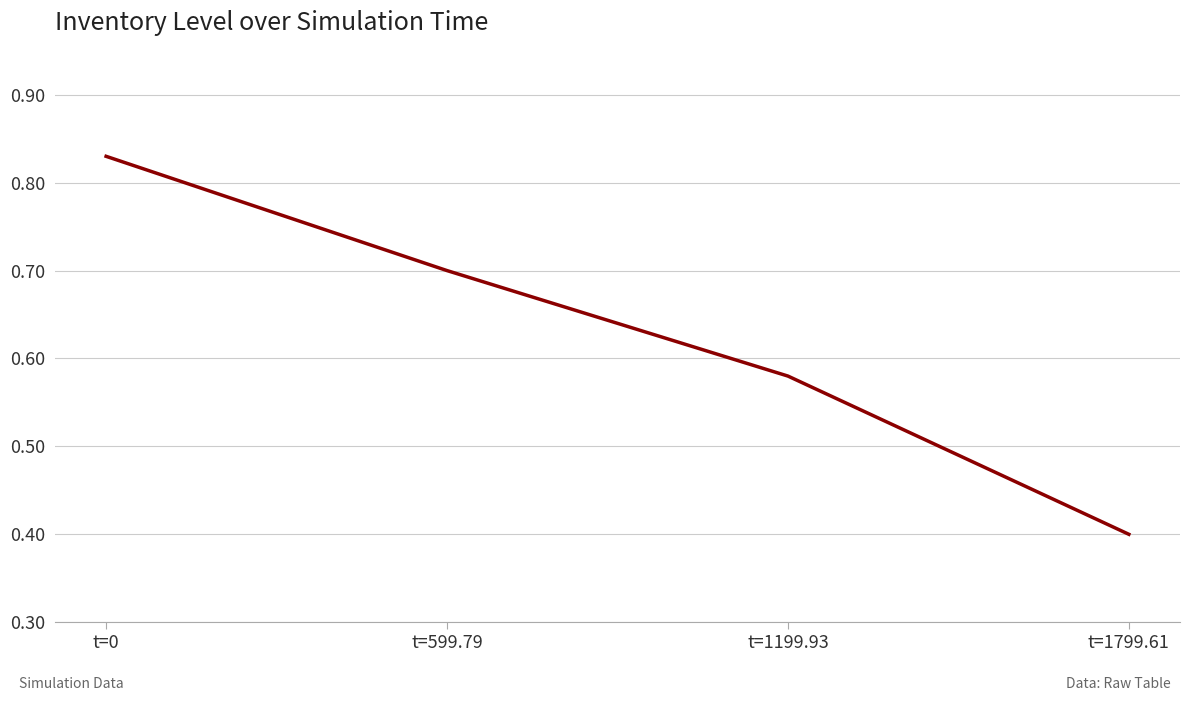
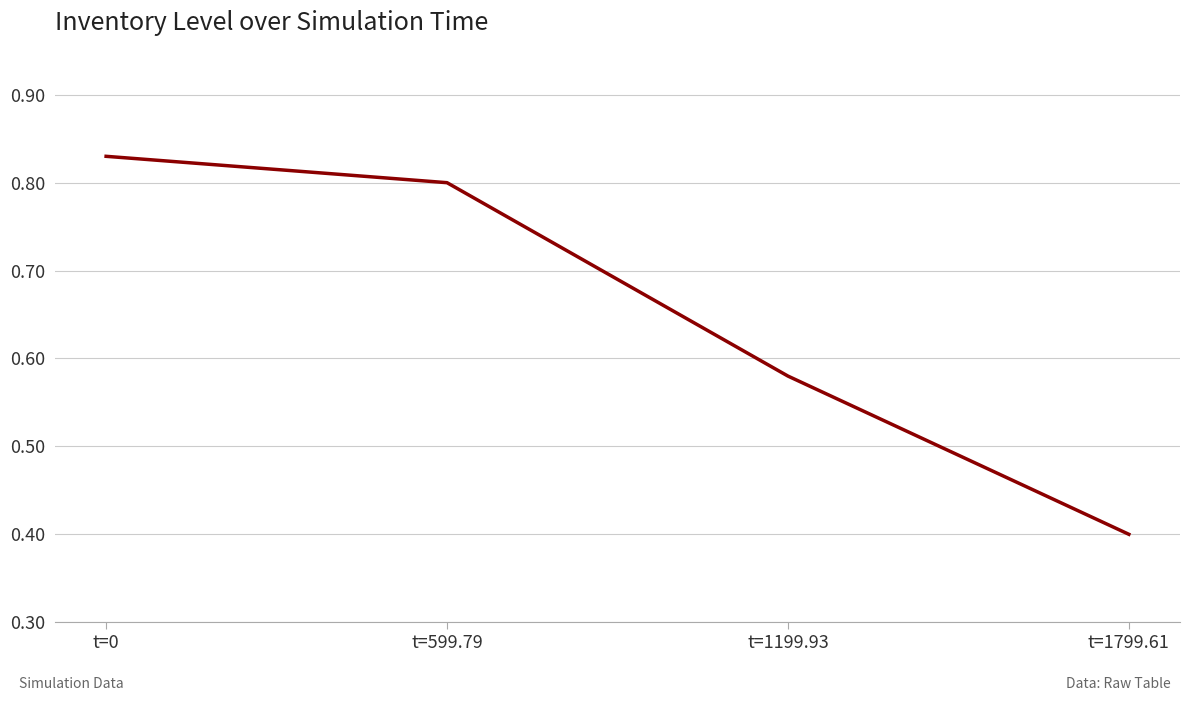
t=599.79: 0.7 -> 0.8
